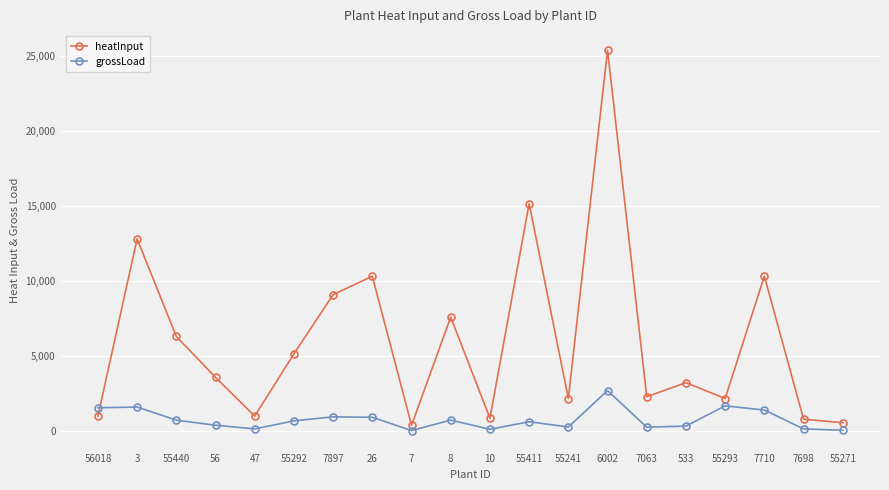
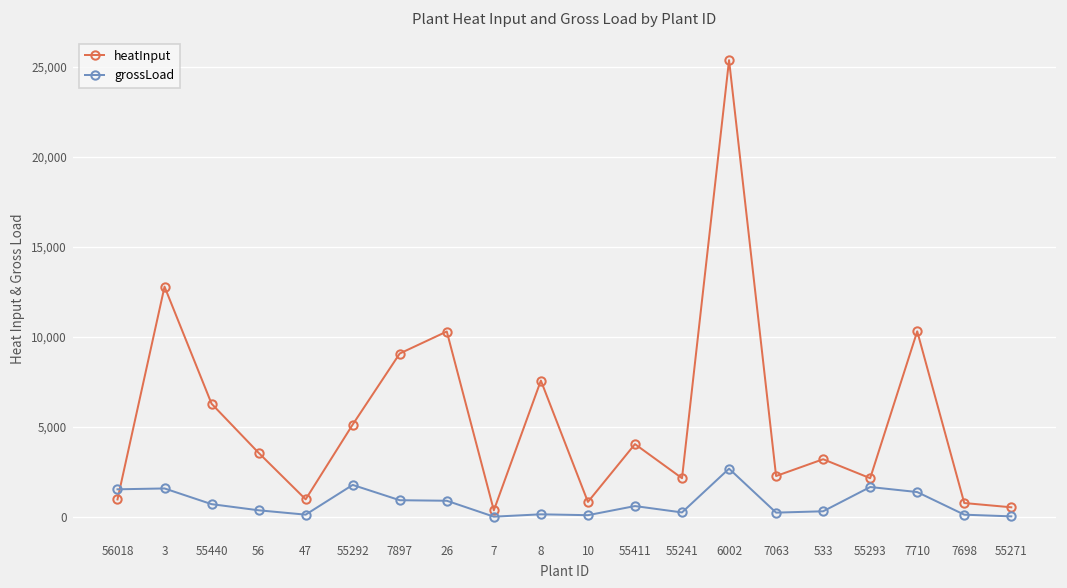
grossLoad, 55292: 600 -> 1,800
grossLoad, 8: 700 -> 100
heatInput, 55411: 15,100 -> 4,000
